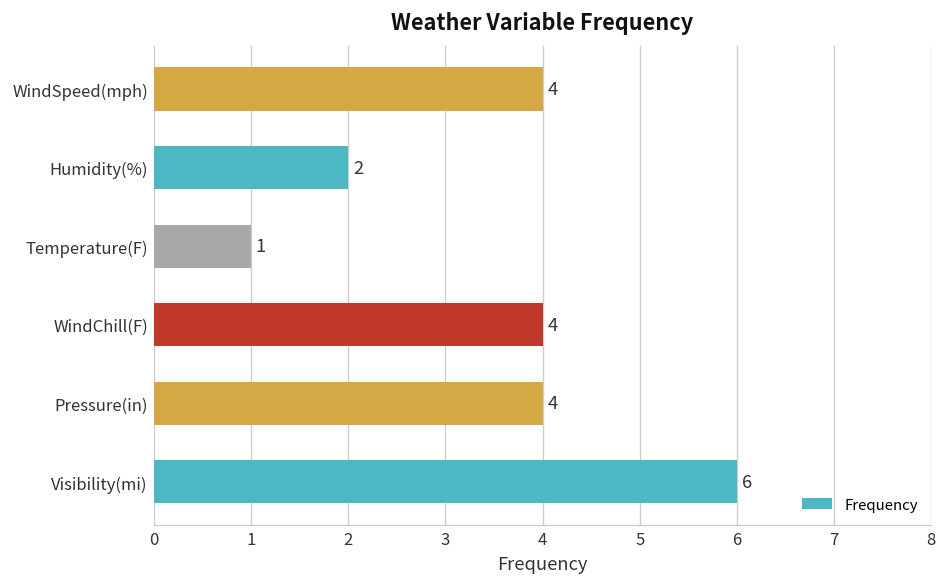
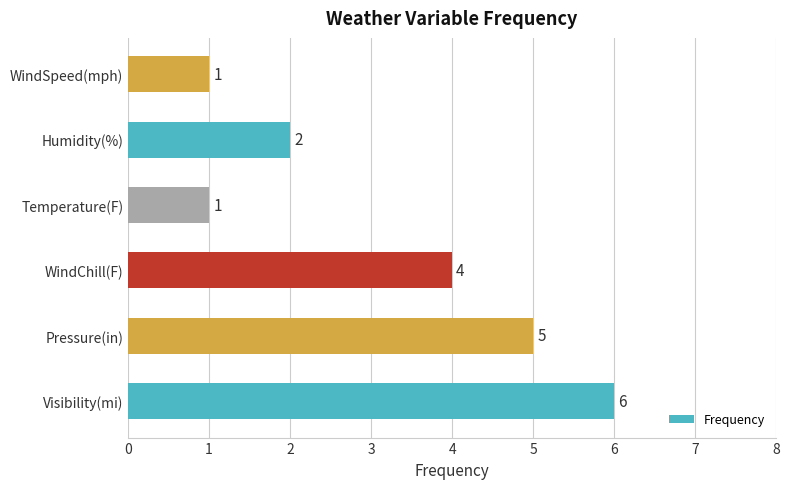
WindSpeed(mph): 4 -> 1
Pressure(in): 4 -> 5
